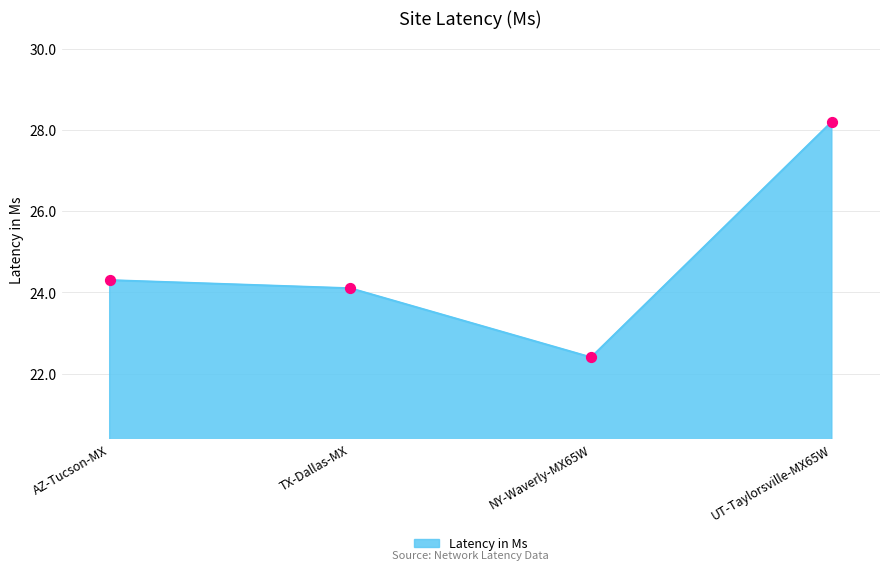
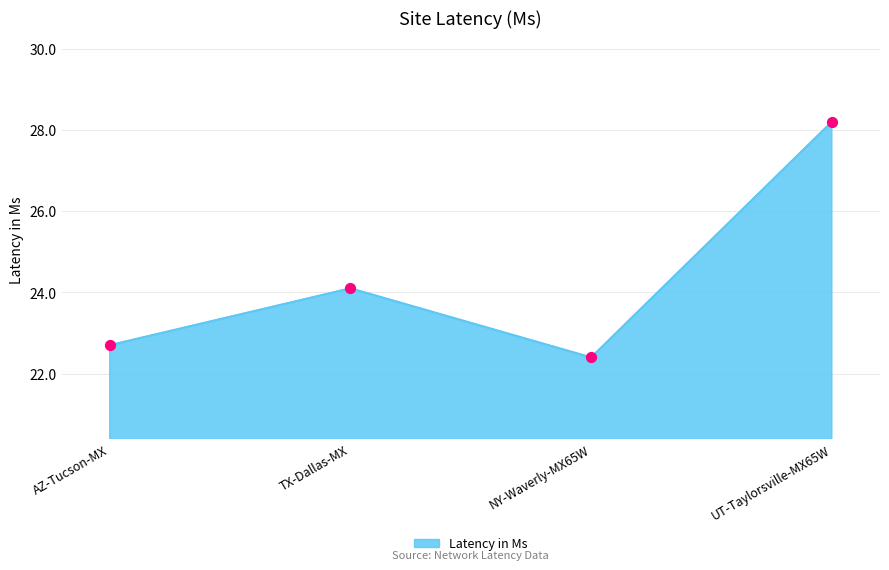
AZ-Tucson-MX: 24.3 -> 22.7
